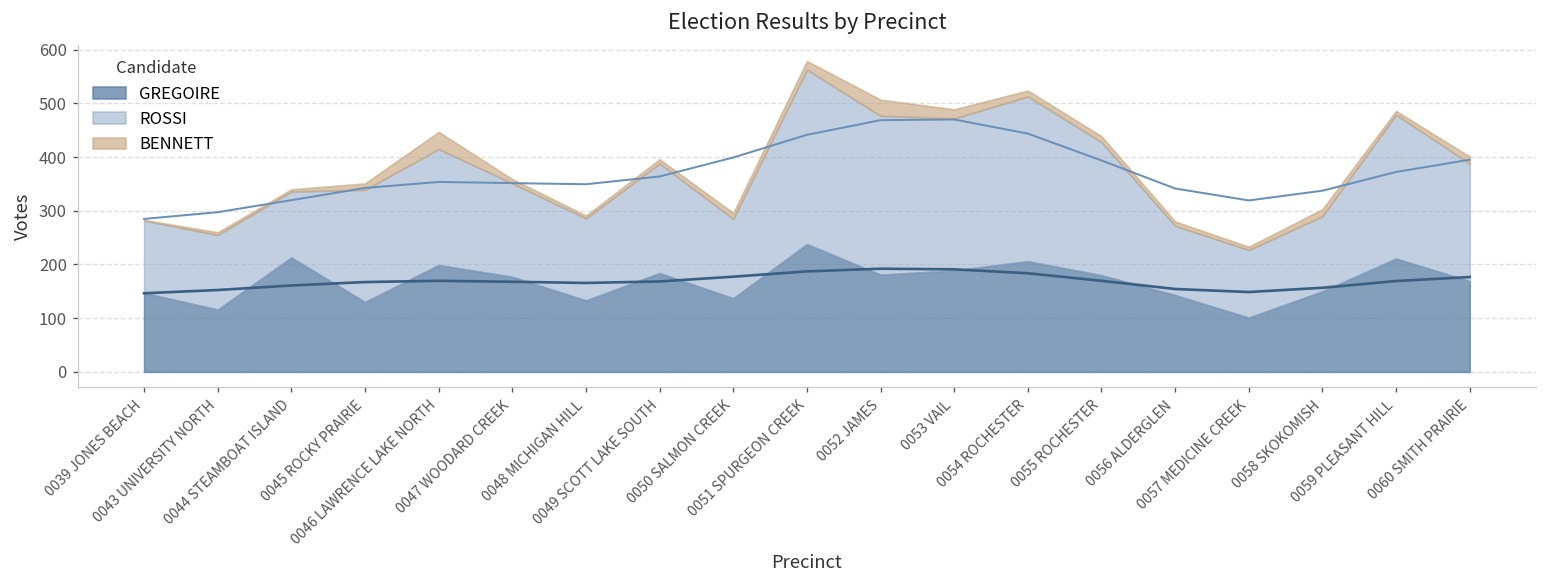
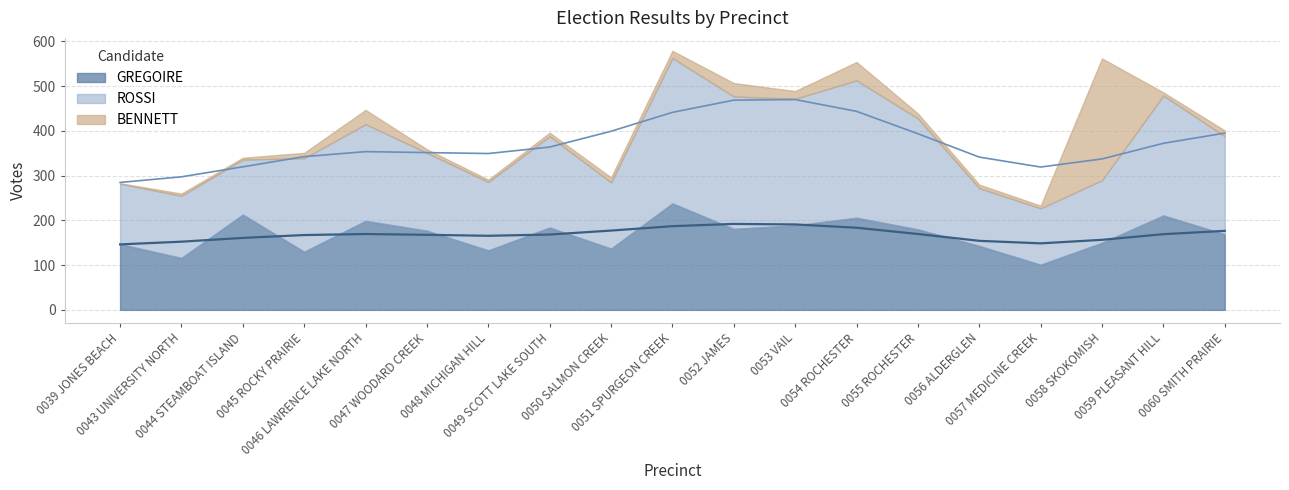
BENNETT, 0054 ROCHESTER: 10 -> 40
BENNETT, 0058 SKOKOMISH: 10 -> 270
